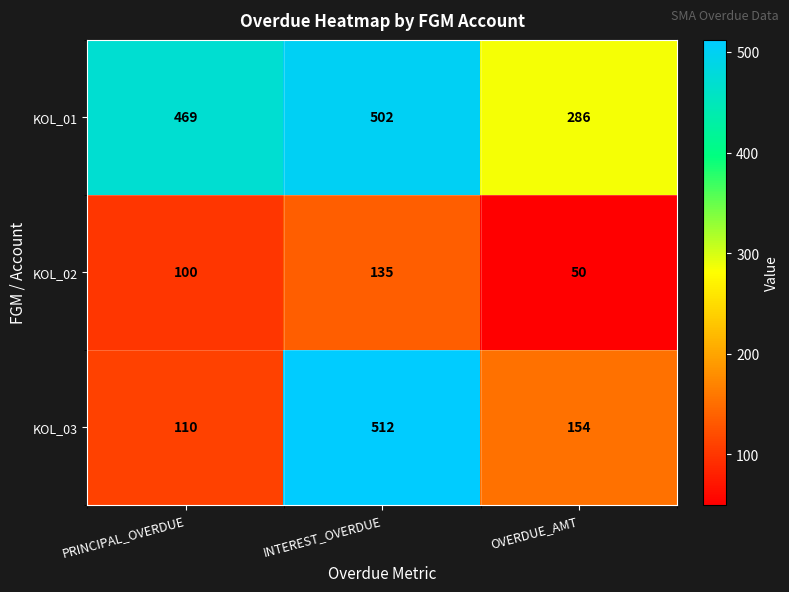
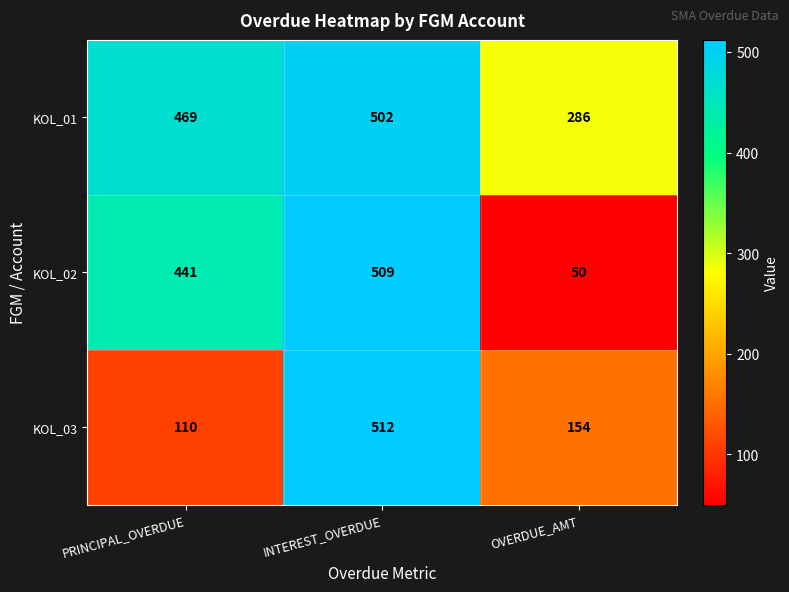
KOL_02, PRINCIPAL_OVERDUE: 100 -> 441
KOL_02, INTEREST_OVERDUE: 135 -> 509
